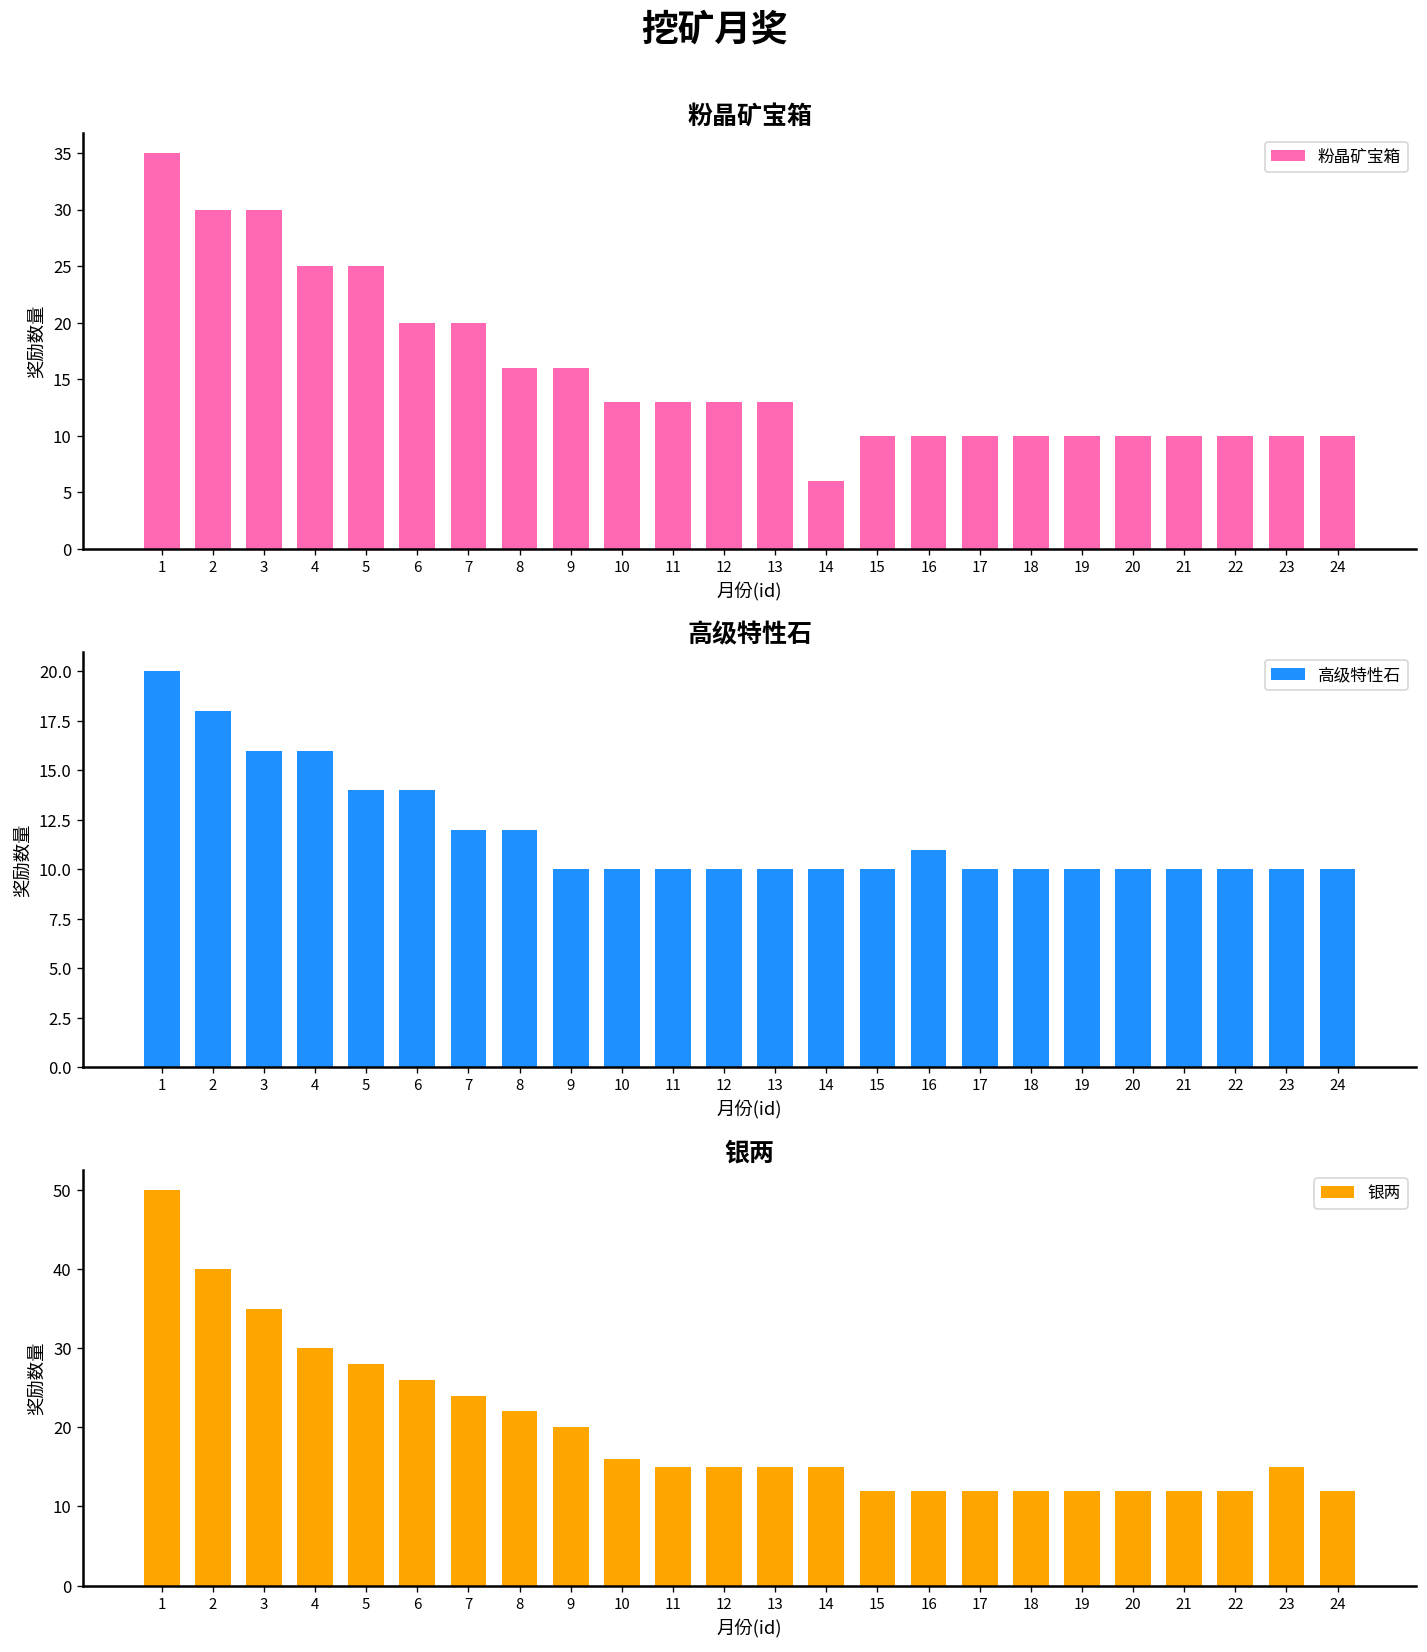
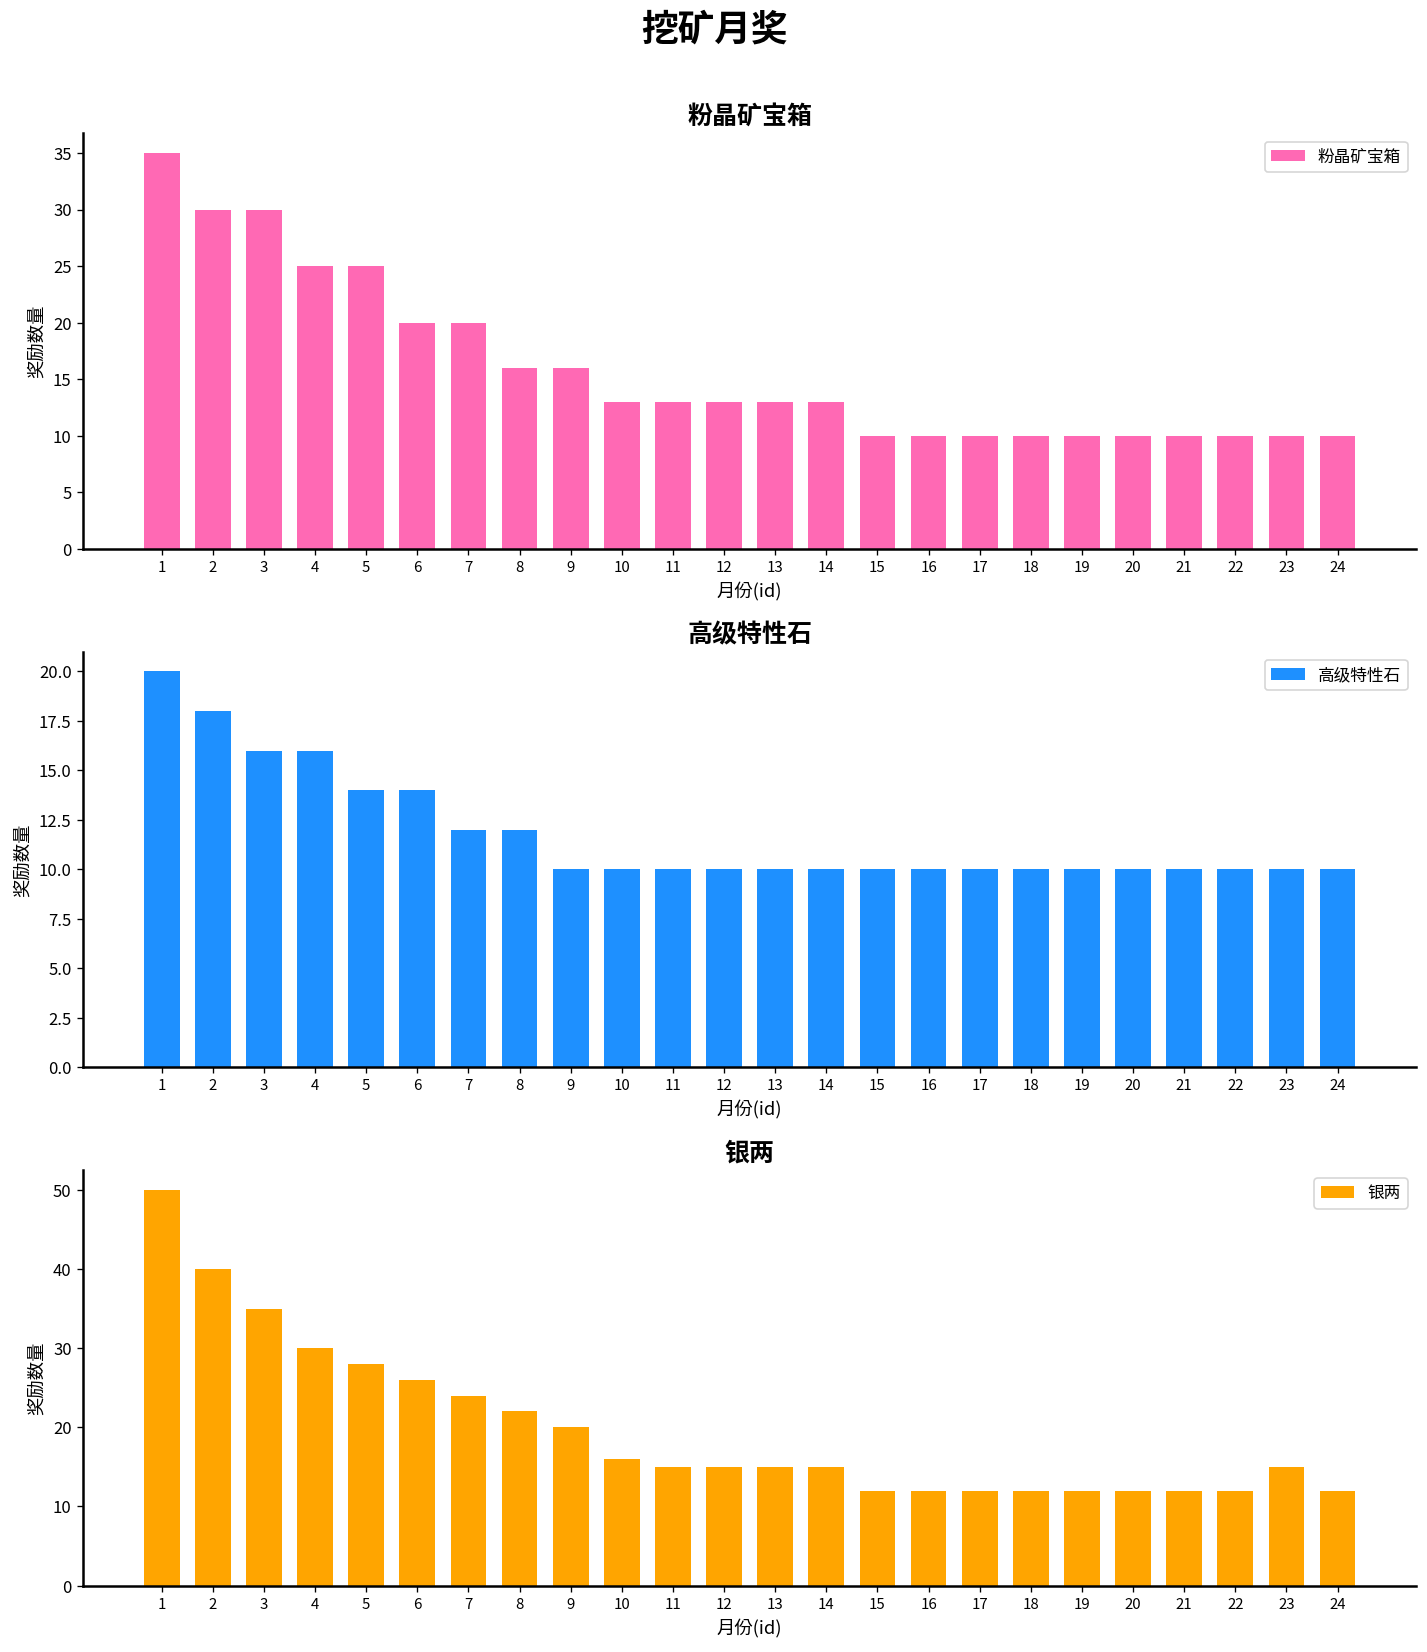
粉晶矿宝箱, 14: 6 -> 13
高级特性石, 16: 11 -> 10
